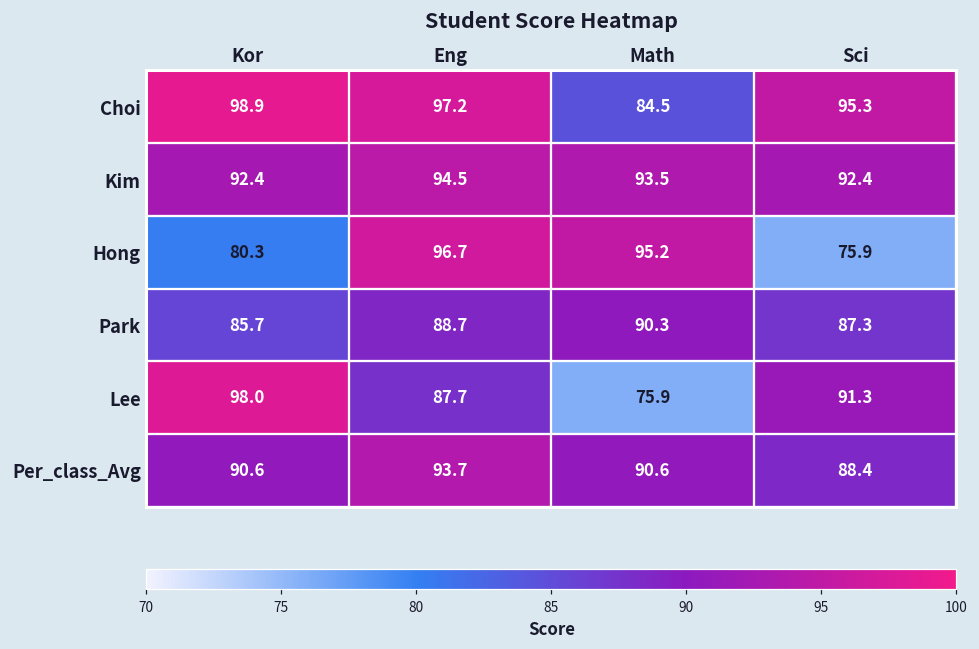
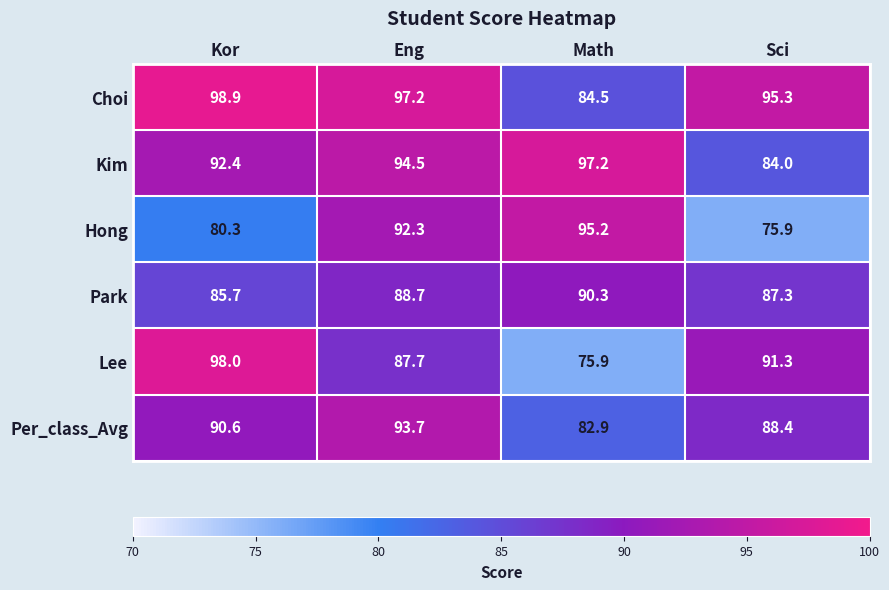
Kim, Math: 93.5 -> 97.2
Kim, Sci: 92.4 -> 84.0
Hong, Eng: 96.7 -> 92.3
Per_class_Avg, Math: 90.6 -> 82.9
